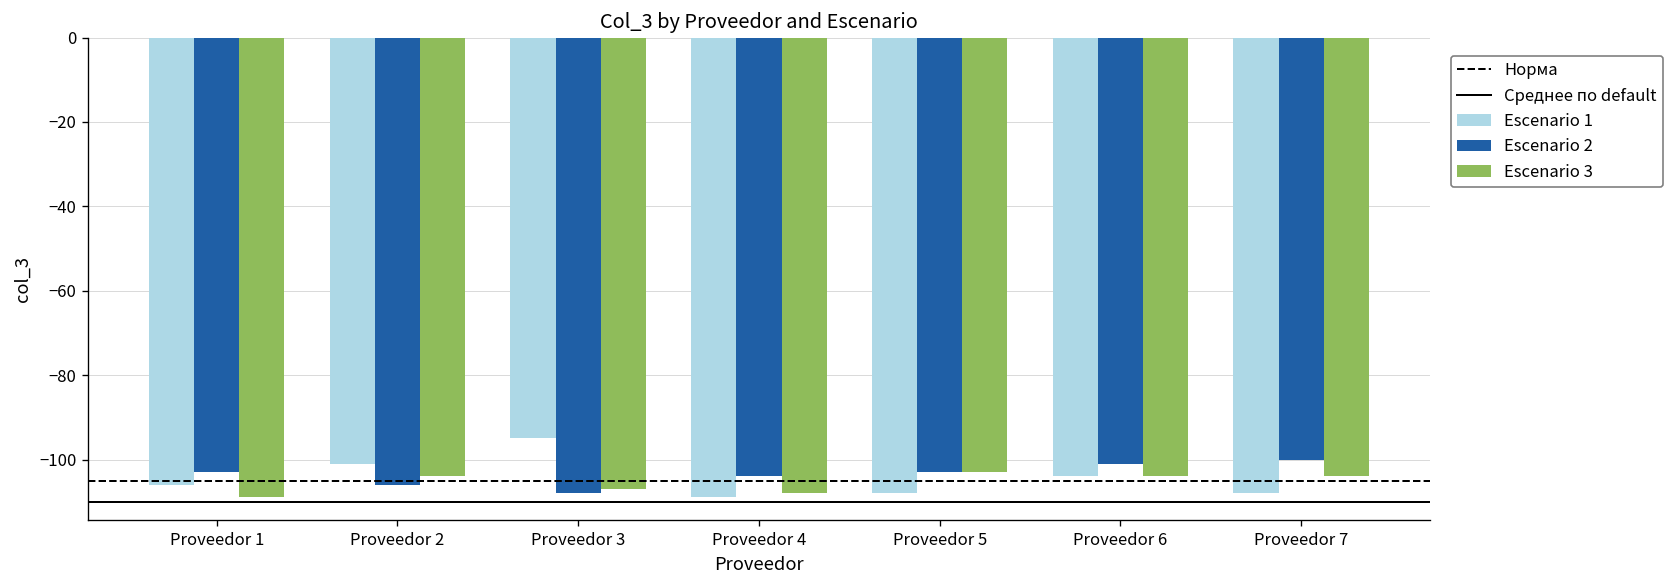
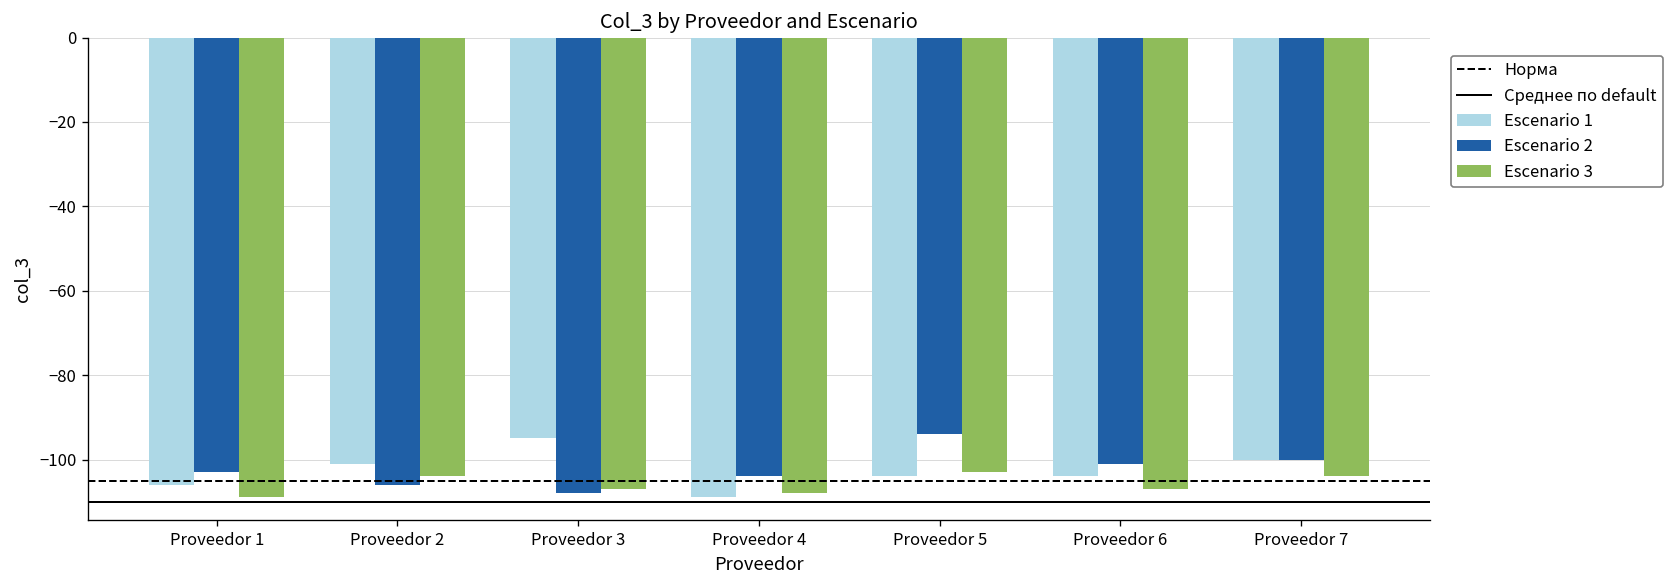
Escenario 1, Proveedor 5: -108 -> -104
Escenario 2, Proveedor 5: -103 -> -94
Escenario 3, Proveedor 6: -104 -> -107
Escenario 1, Proveedor 7: -108 -> -100
